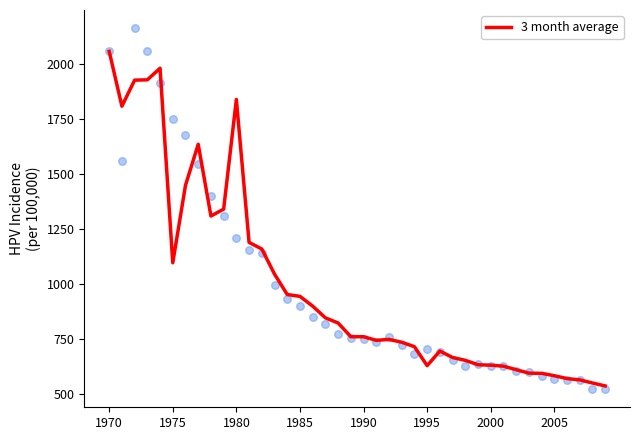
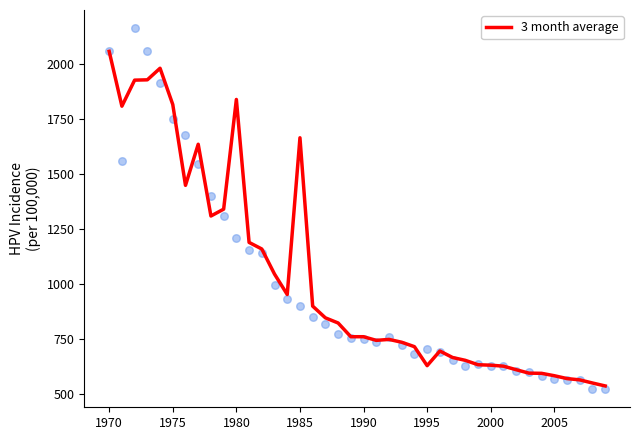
3 month average, 1975: 1100 -> 1820
3 month average, 1985: 940 -> 1670
